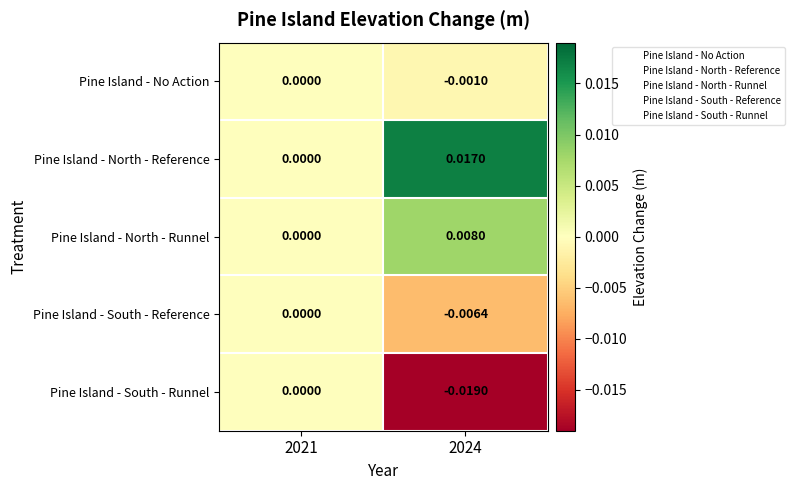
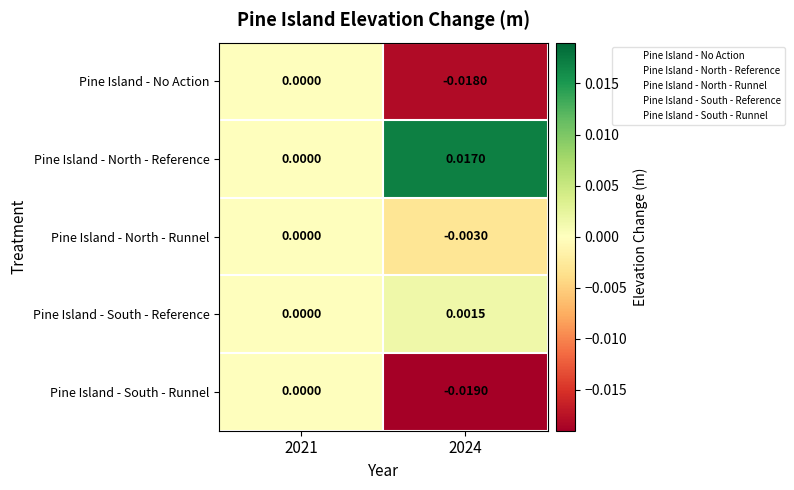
Pine Island - No Action, 2024: -0.0010 -> -0.0180
Pine Island - North - Runnel, 2024: 0.0080 -> -0.0030
Pine Island - South - Reference, 2024: -0.0064 -> 0.0015
